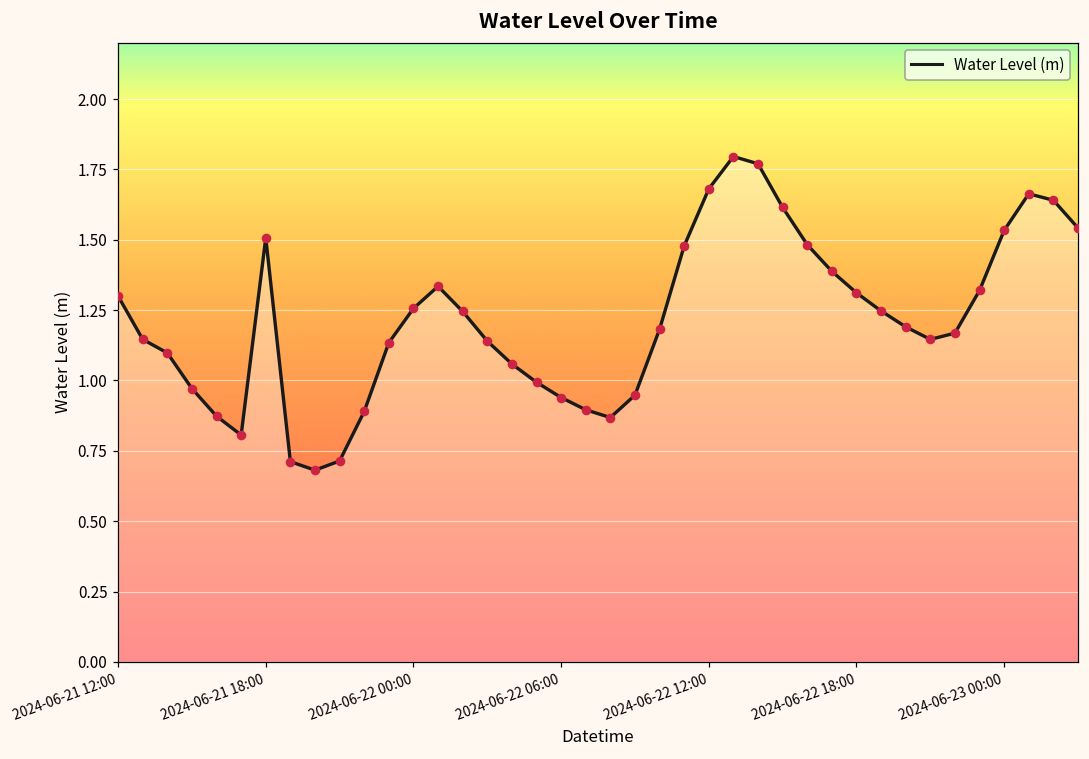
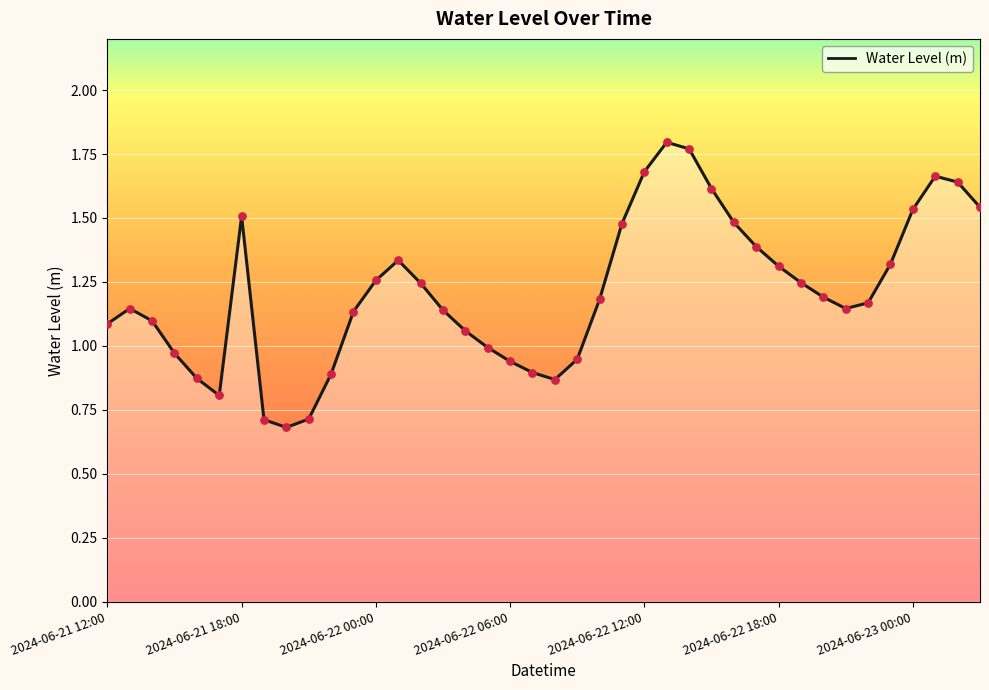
2024-06-21 12:00: 1.30 -> 1.09
